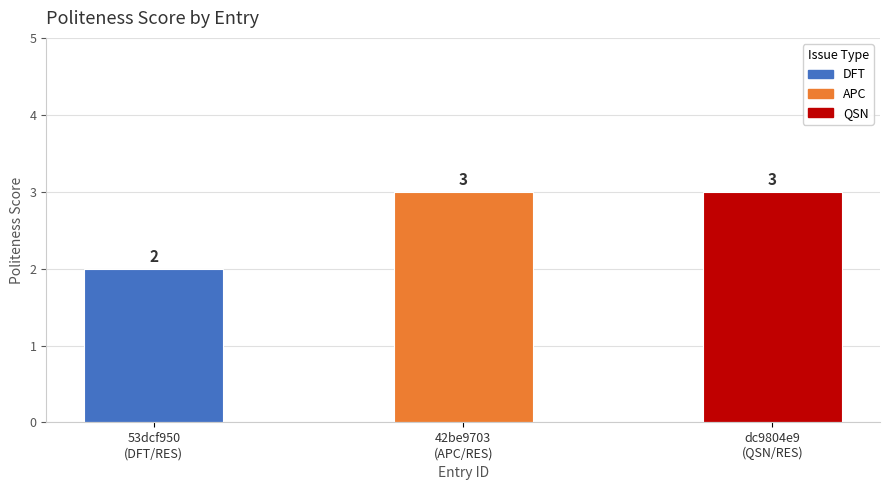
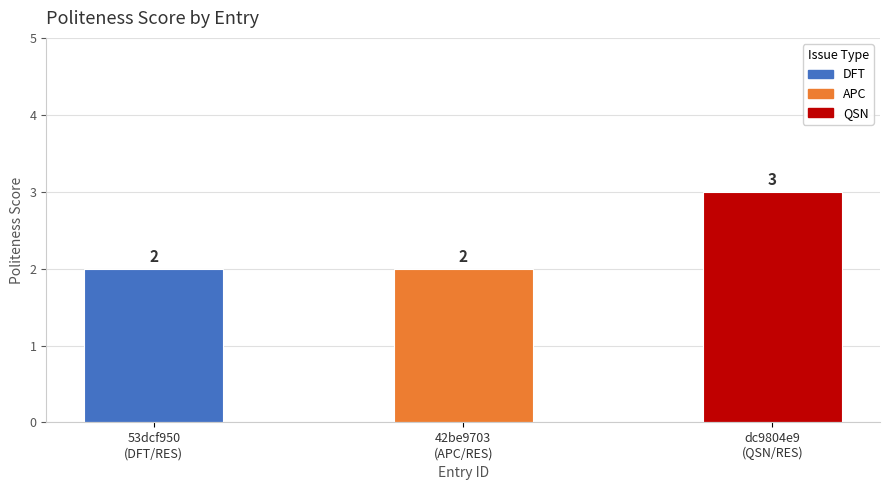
APC, 42be9703 (APC/RES): 3 -> 2
